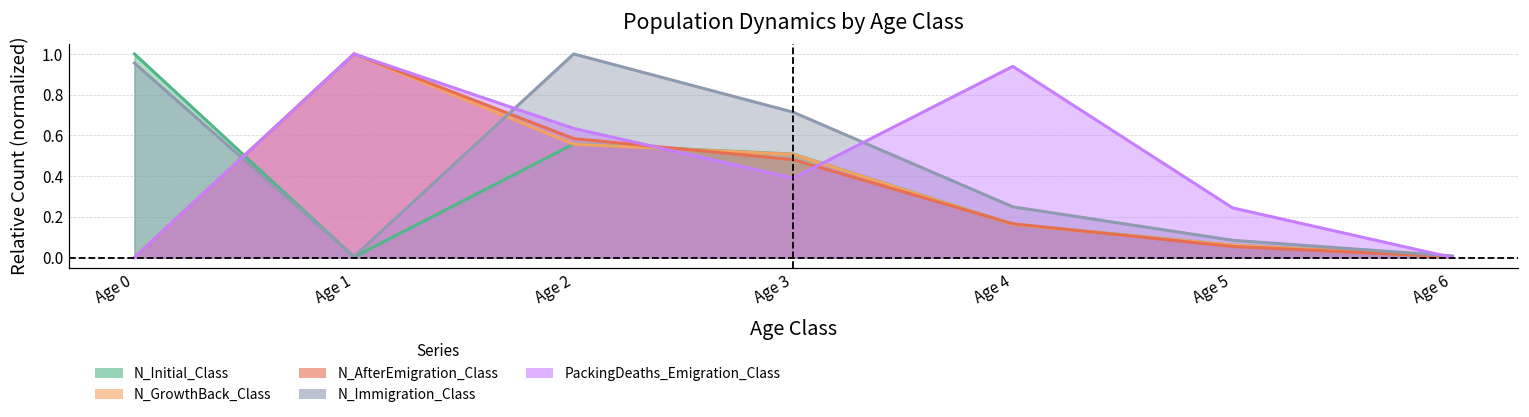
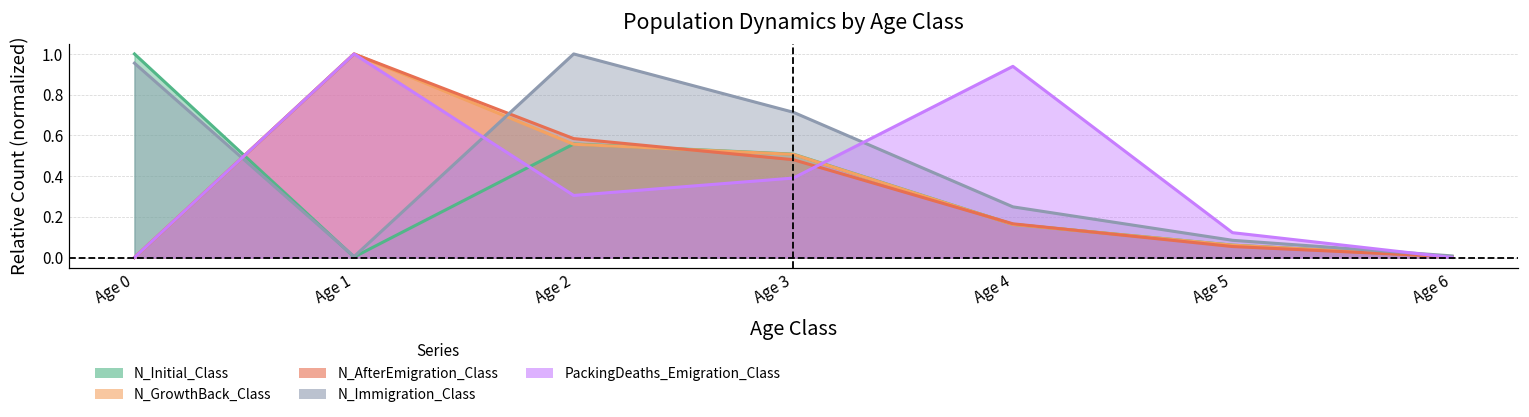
PackingDeaths_Emigration_Class, Age 2: 0.63 -> 0.30
PackingDeaths_Emigration_Class, Age 5: 0.24 -> 0.12
